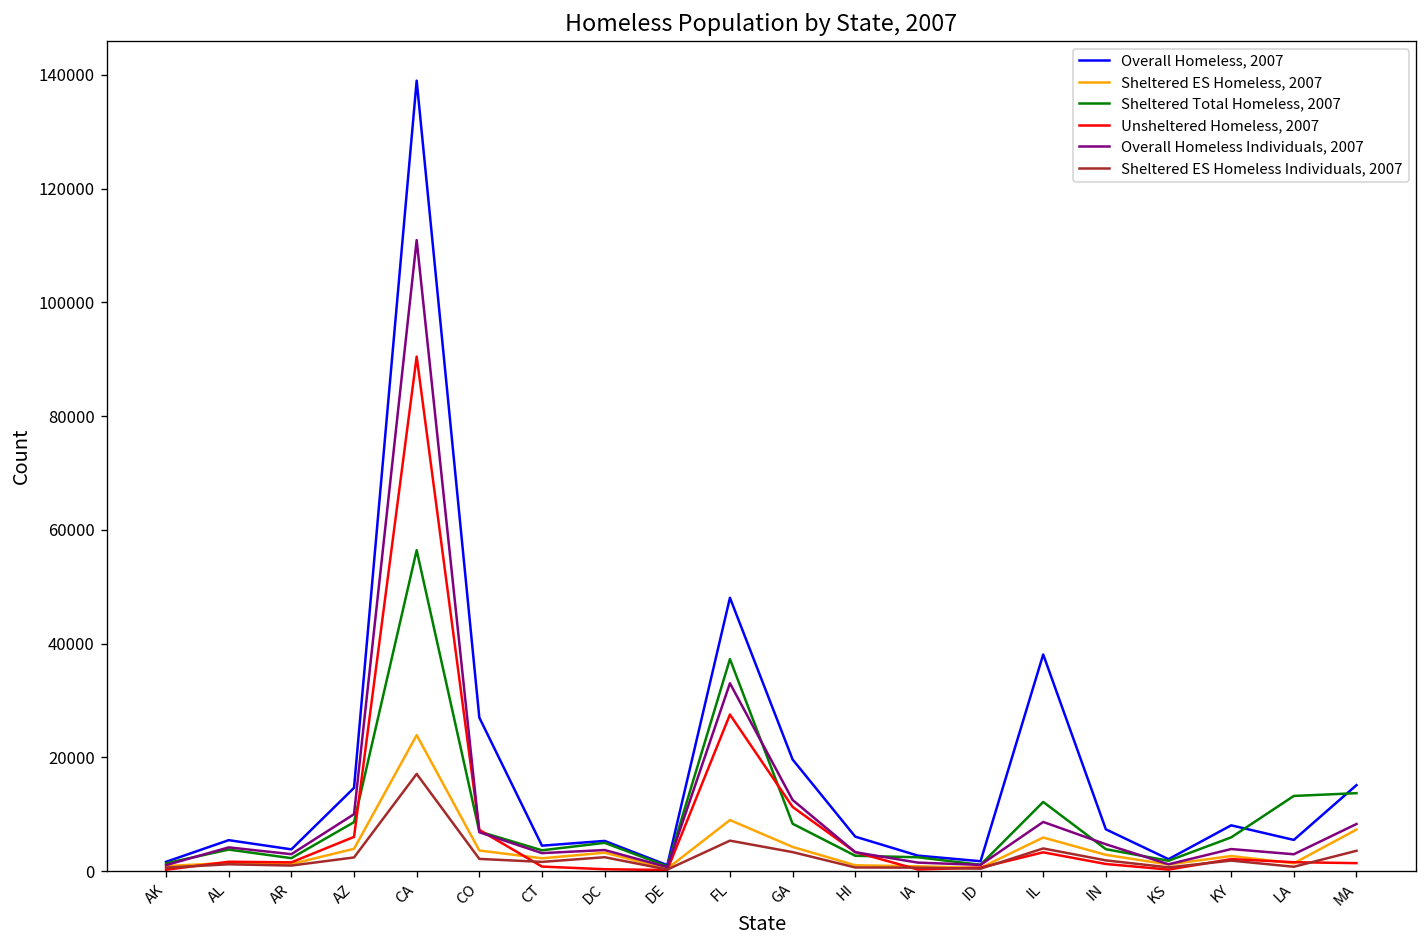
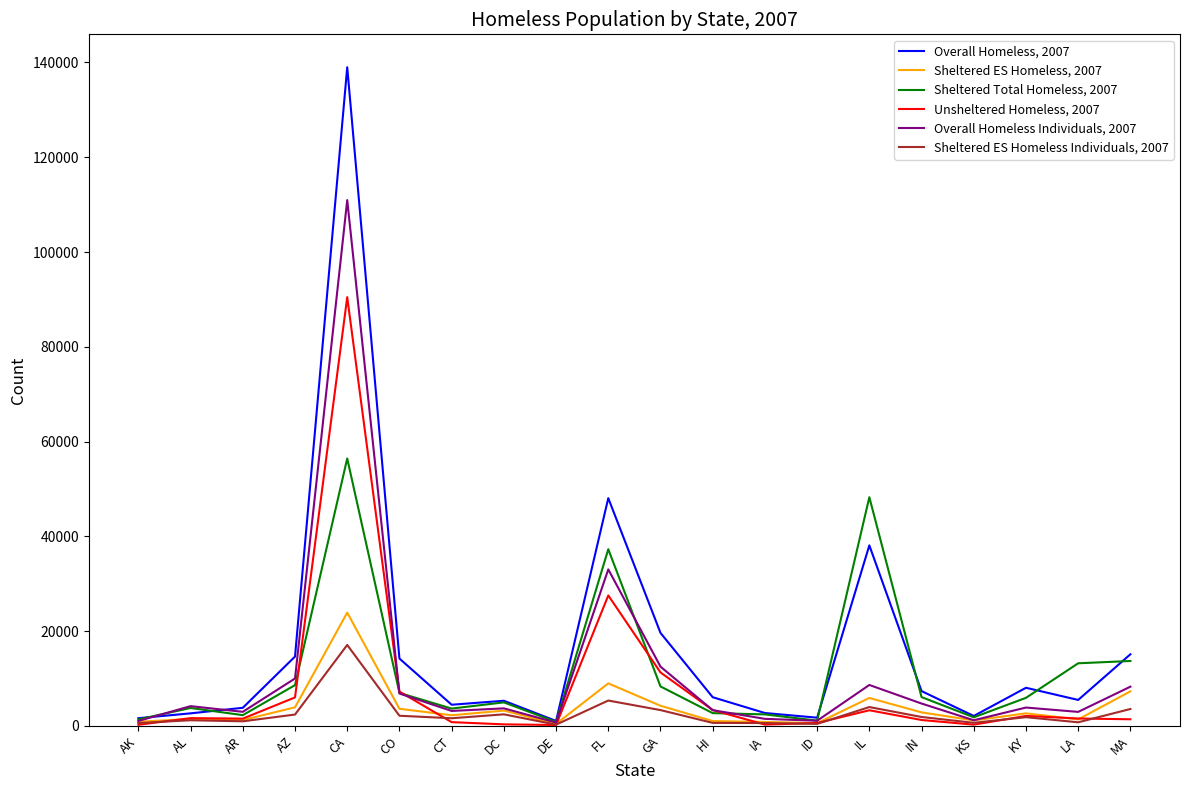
Overall Homeless, 2007, AL: 5000 -> 3000
Overall Homeless, 2007, CO: 27000 -> 14000
Sheltered Total Homeless, 2007, IL: 12000 -> 48000
Sheltered Total Homeless, 2007, IN: 4000 -> 6000
